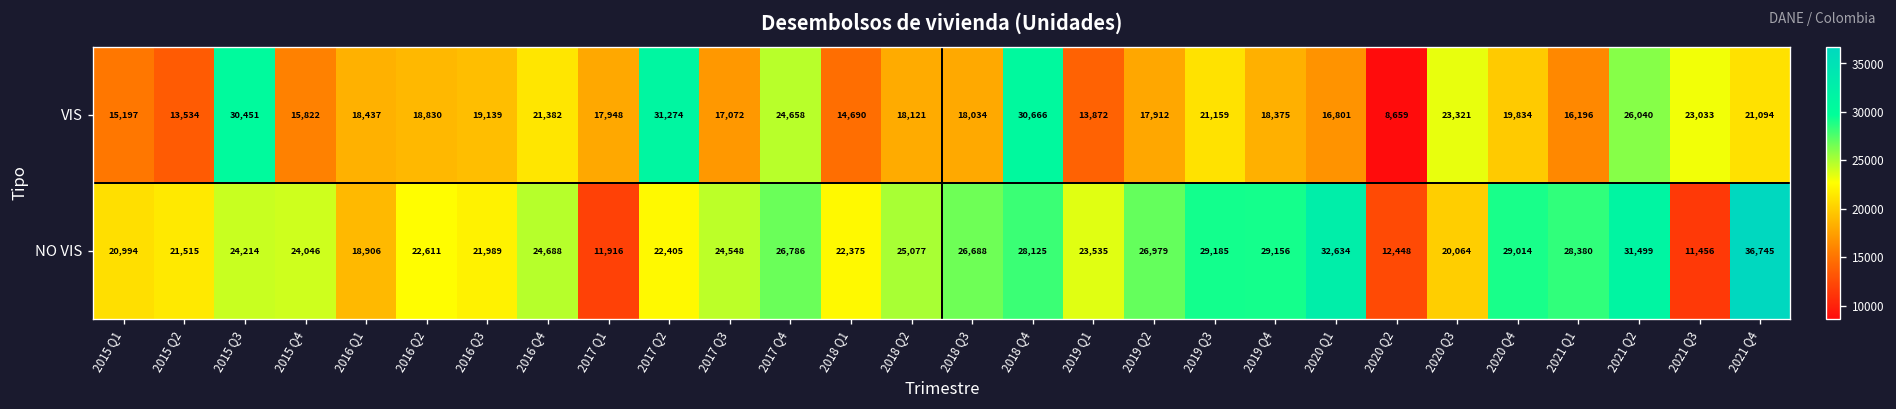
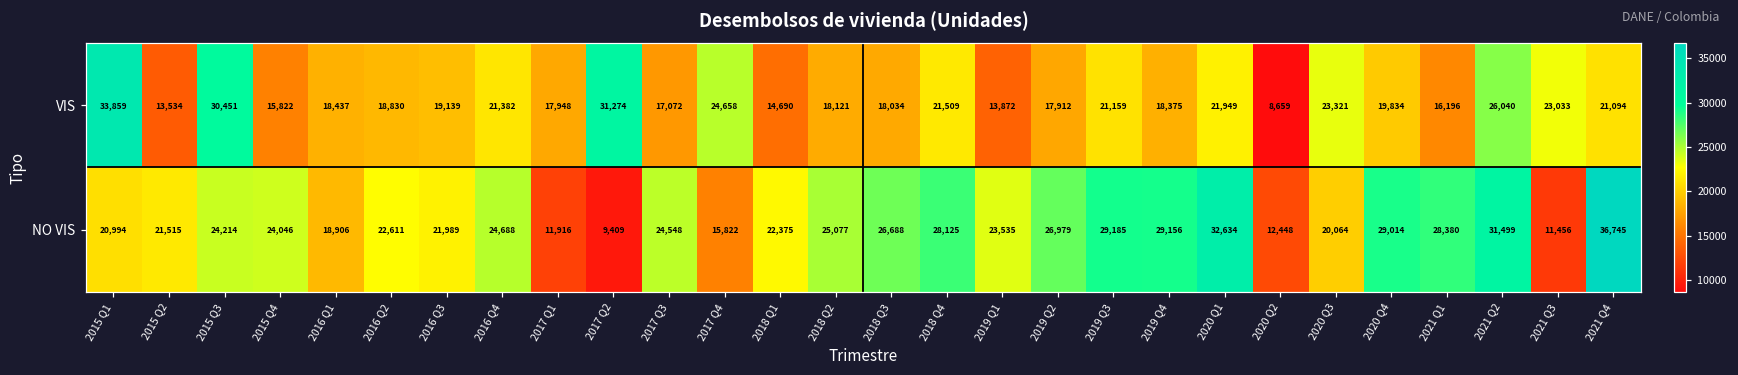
VIS, 2015 Q1: 15,197 -> 33,859
VIS, 2018 Q4: 30,666 -> 21,509
VIS, 2020 Q1: 16,801 -> 21,949
NO VIS, 2017 Q2: 22,405 -> 9,409
NO VIS, 2017 Q4: 26,786 -> 15,822
